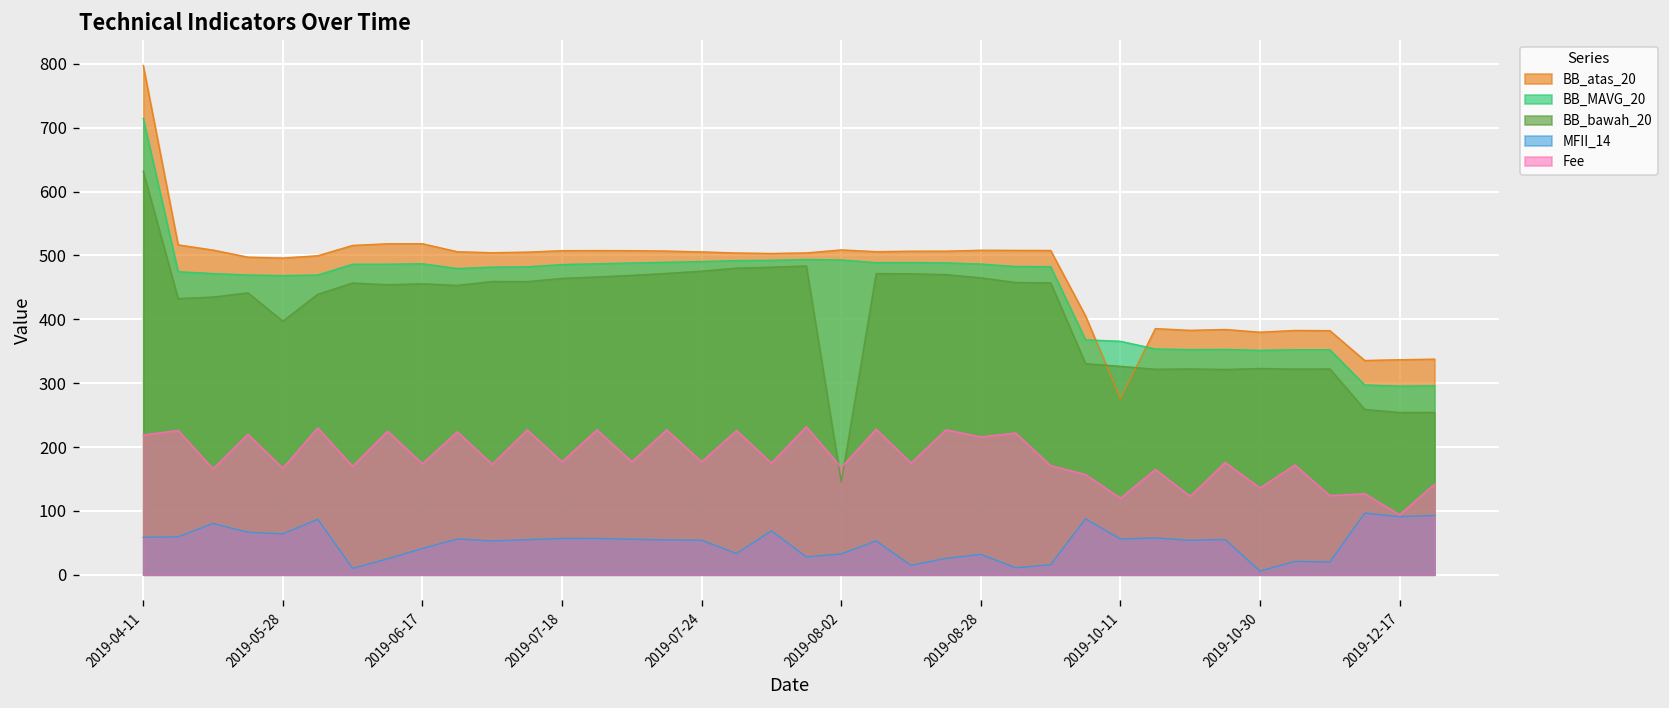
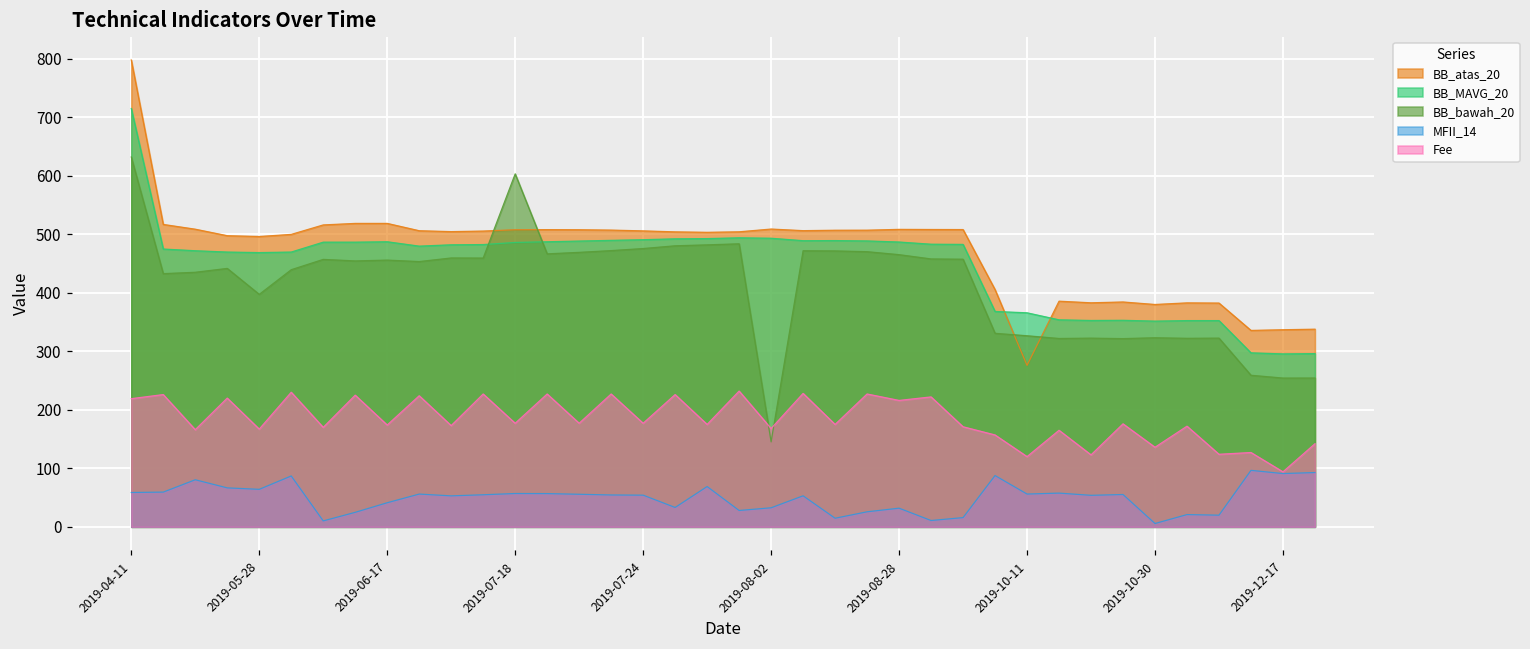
BB_bawah_20, 2019-07-18: 460 -> 600
